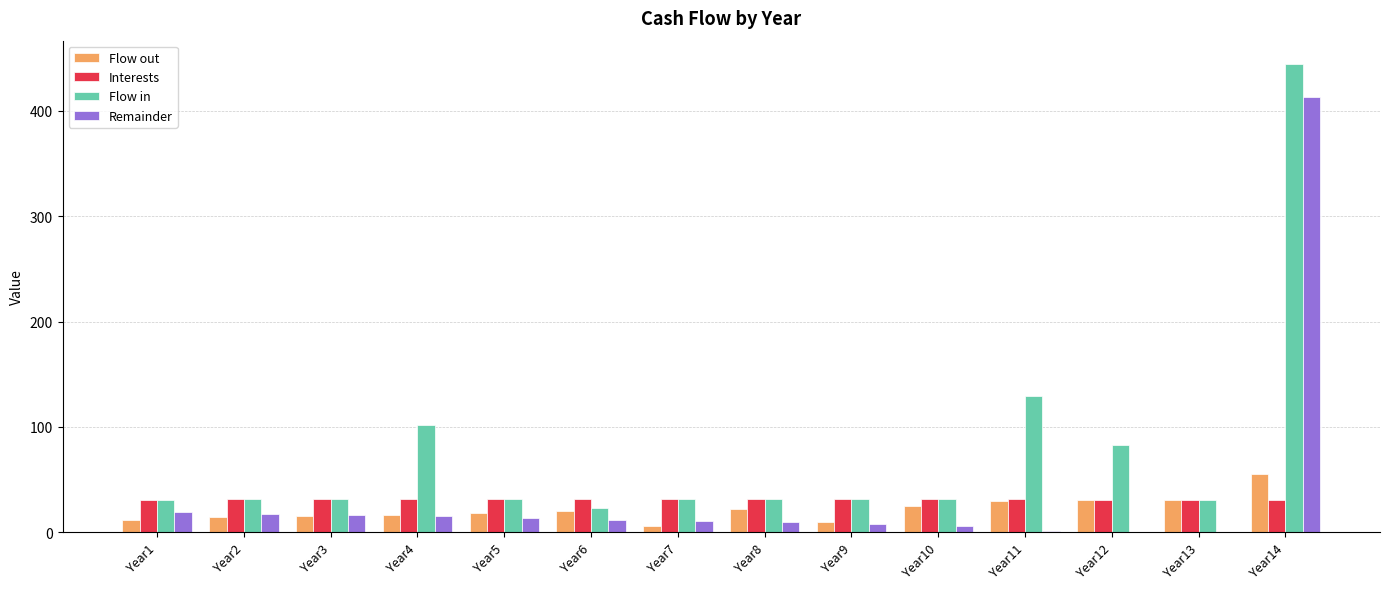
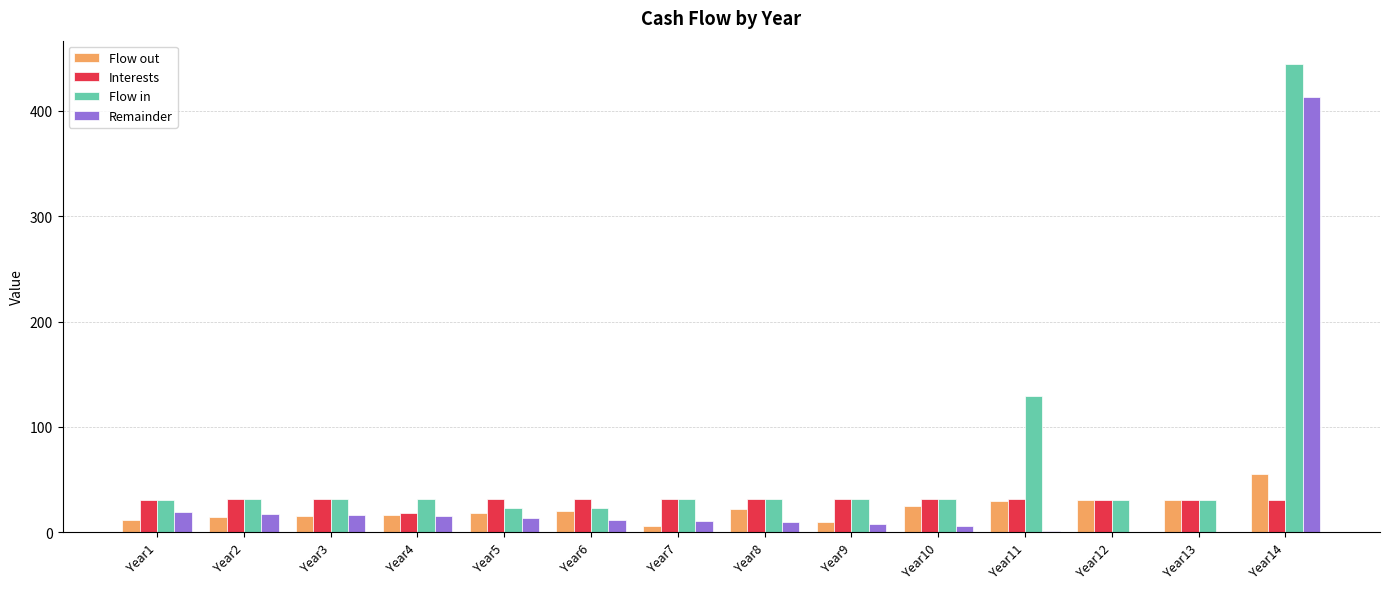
Interests, Year4: 32 -> 19
Flow in, Year4: 102 -> 32
Flow in, Year5: 32 -> 23
Flow in, Year12: 82 -> 31
